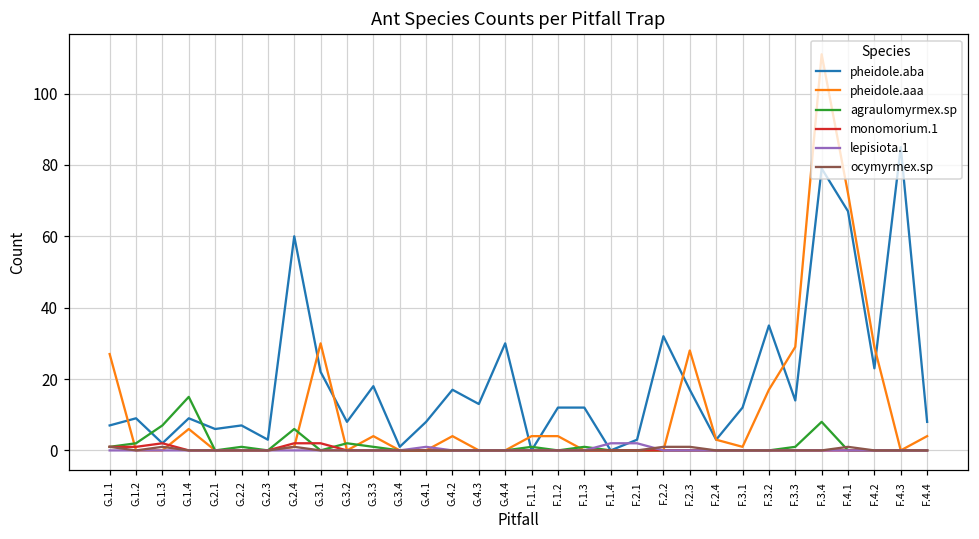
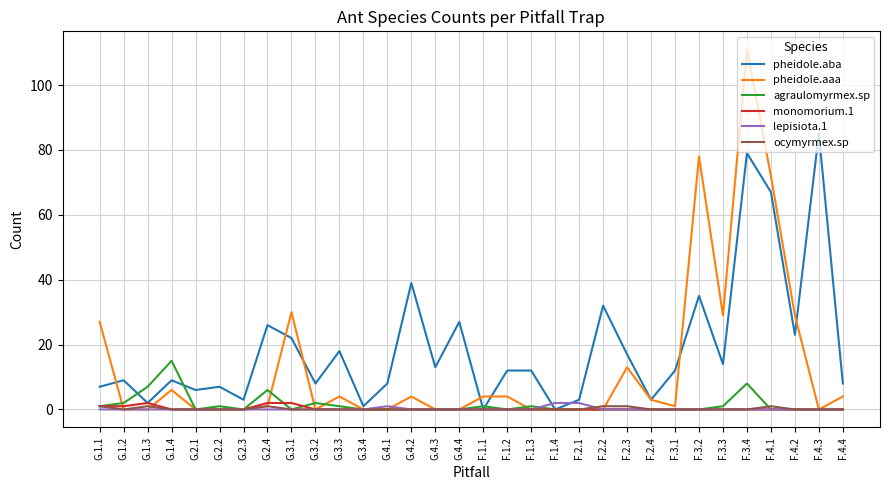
pheidole.aba, G.2.4: 60 -> 26
pheidole.aba, G.4.2: 17 -> 39
pheidole.aba, G.4.4: 30 -> 27
pheidole.aaa, F.2.3: 28 -> 13
pheidole.aaa, F.3.2: 17 -> 78
